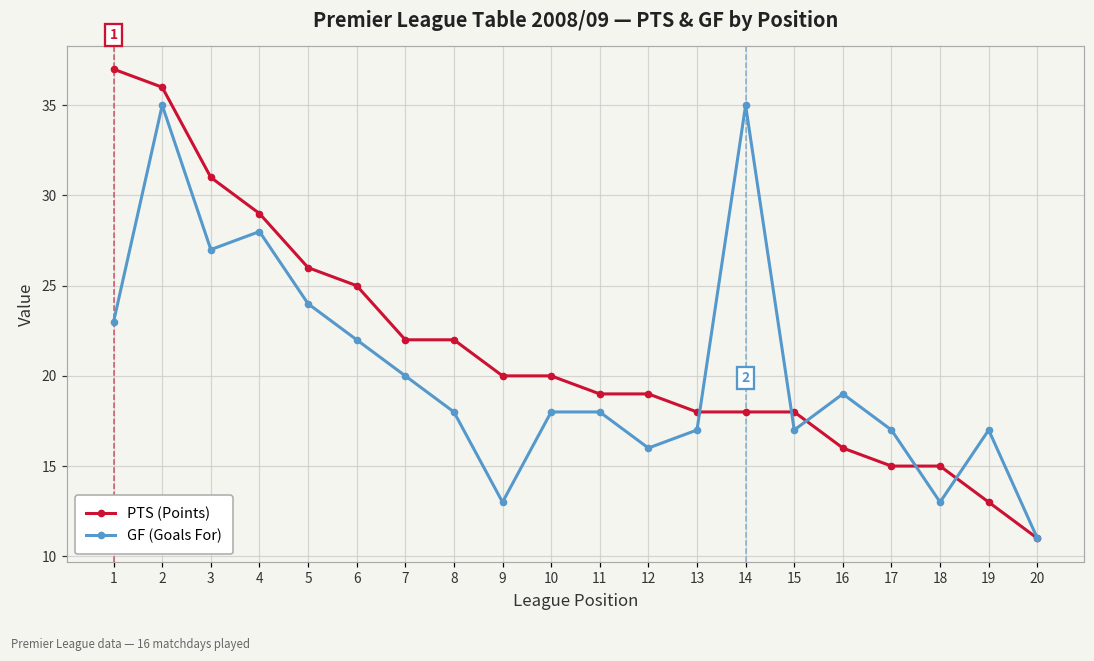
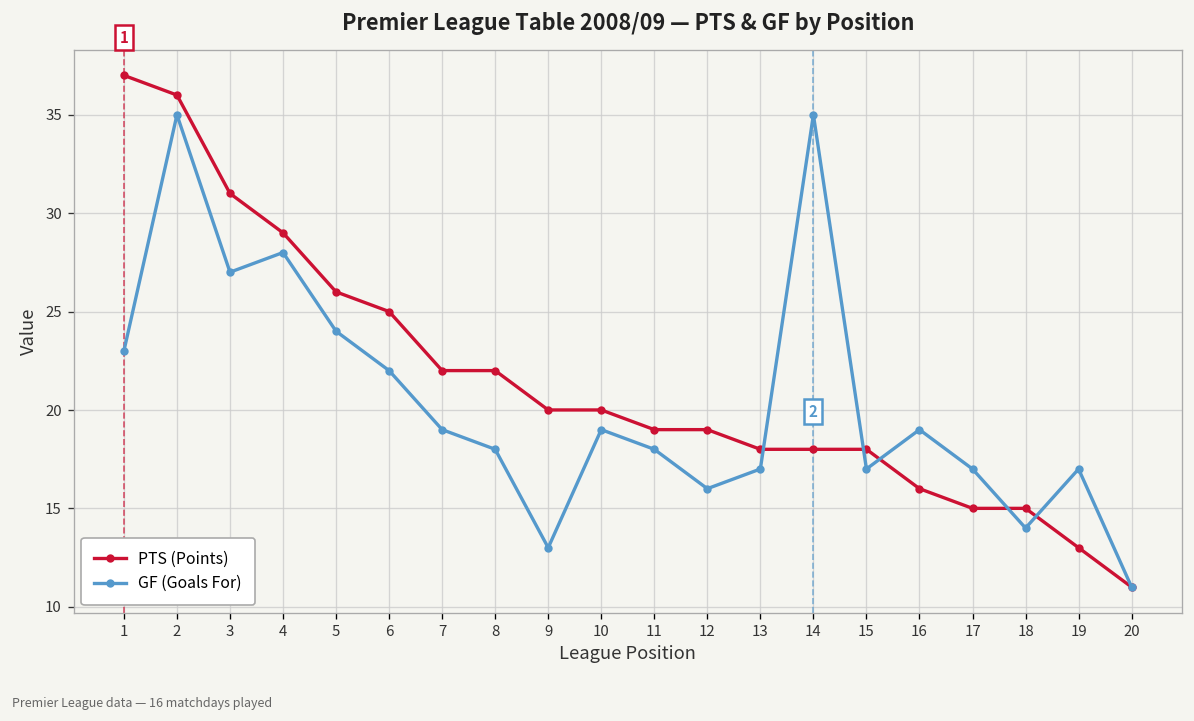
GF (Goals For), 7: 20 -> 19
GF (Goals For), 10: 18 -> 19
GF (Goals For), 18: 13 -> 14
